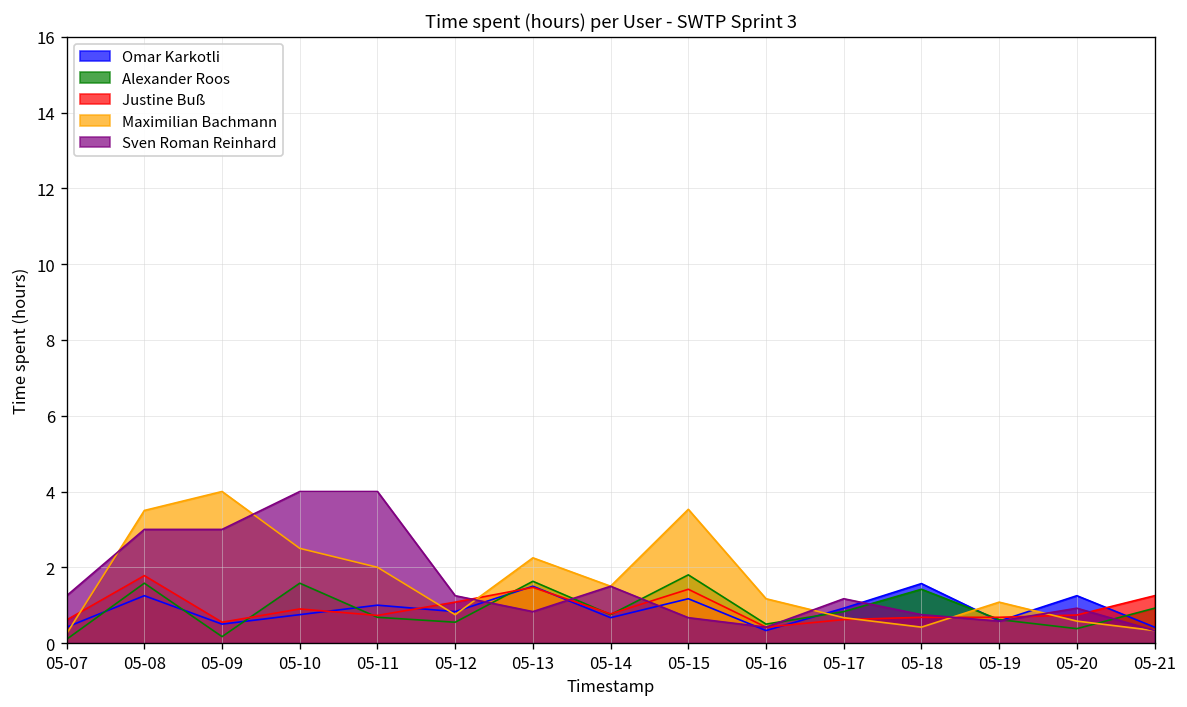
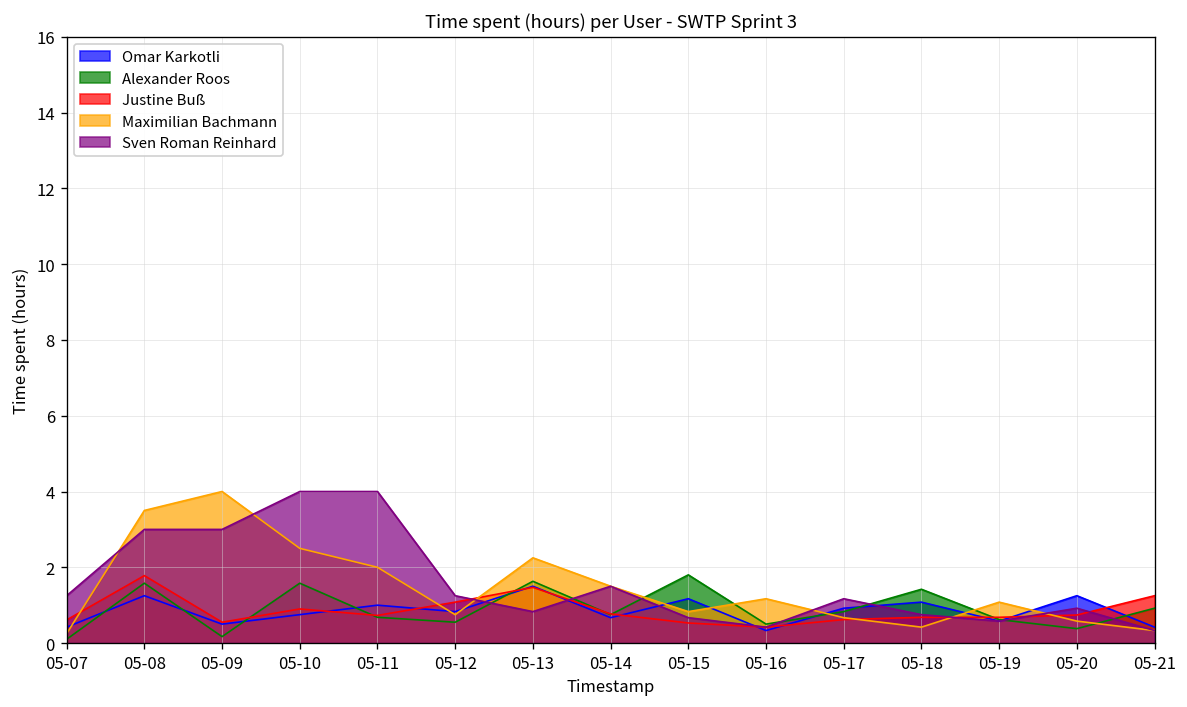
Justine Buß, 05-15: 1.4 -> 0.5
Maximilian Bachmann, 05-15: 3.5 -> 0.8
Omar Karkotli, 05-18: 1.6 -> 1.1
